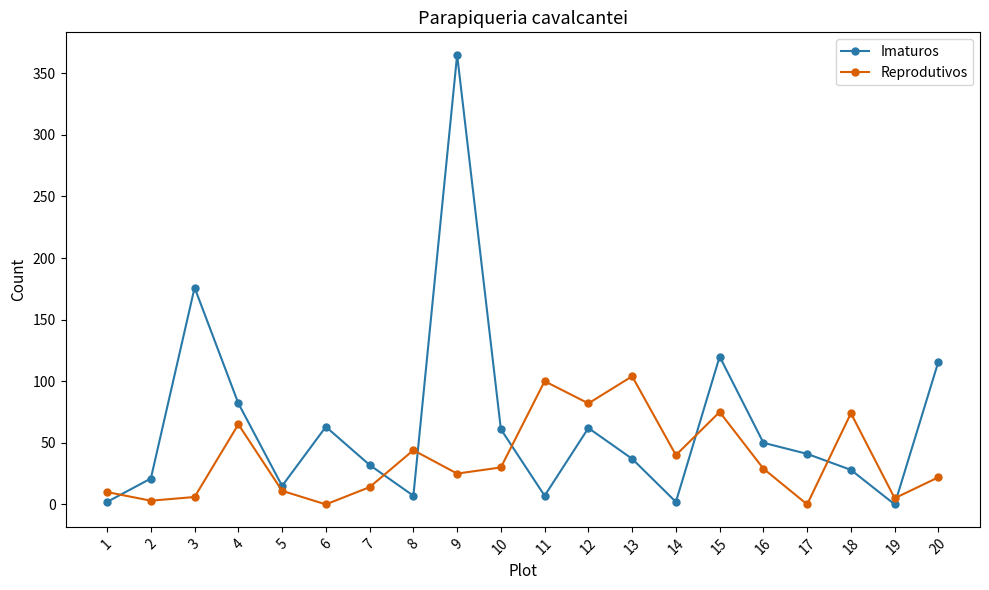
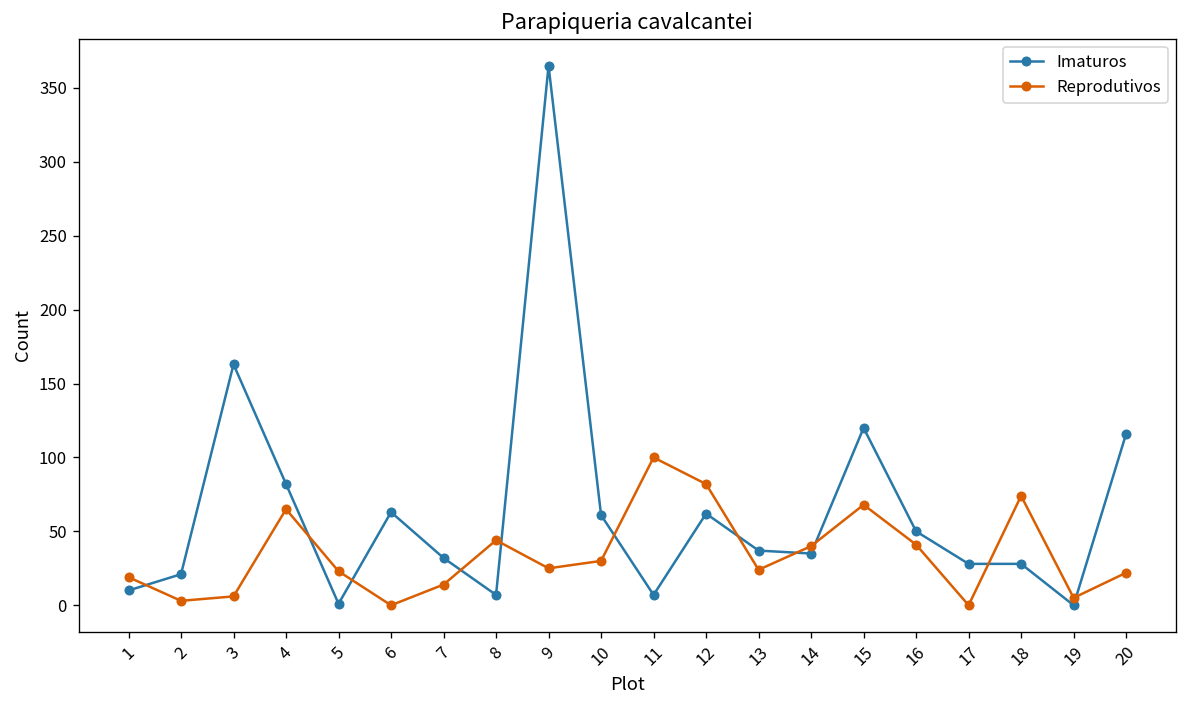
Imaturos, 1: 2 -> 10
Reprodutivos, 1: 10 -> 19
Imaturos, 3: 176 -> 163
Imaturos, 5: 15 -> 1
Reprodutivos, 5: 11 -> 23
Reprodutivos, 13: 104 -> 24
Imaturos, 14: 2 -> 35
Reprodutivos, 15: 75 -> 68
Reprodutivos, 16: 29 -> 41
Imaturos, 17: 41 -> 28
